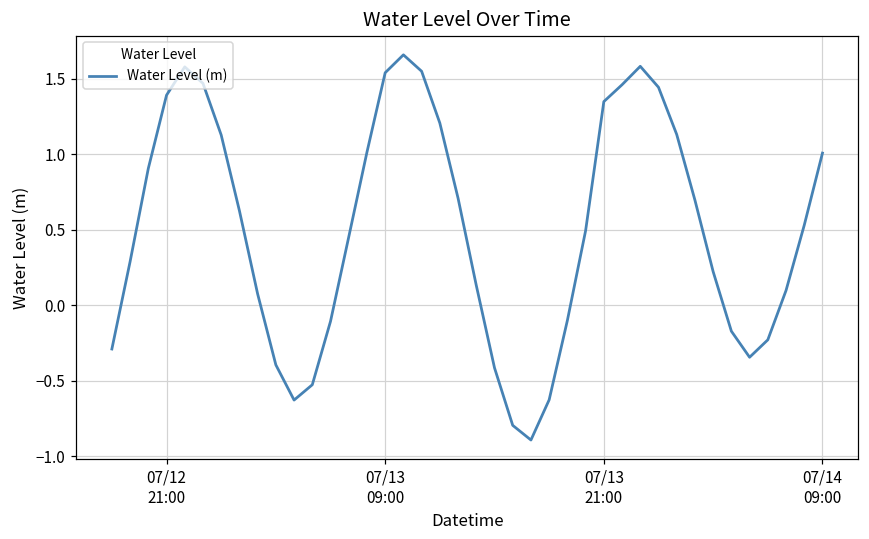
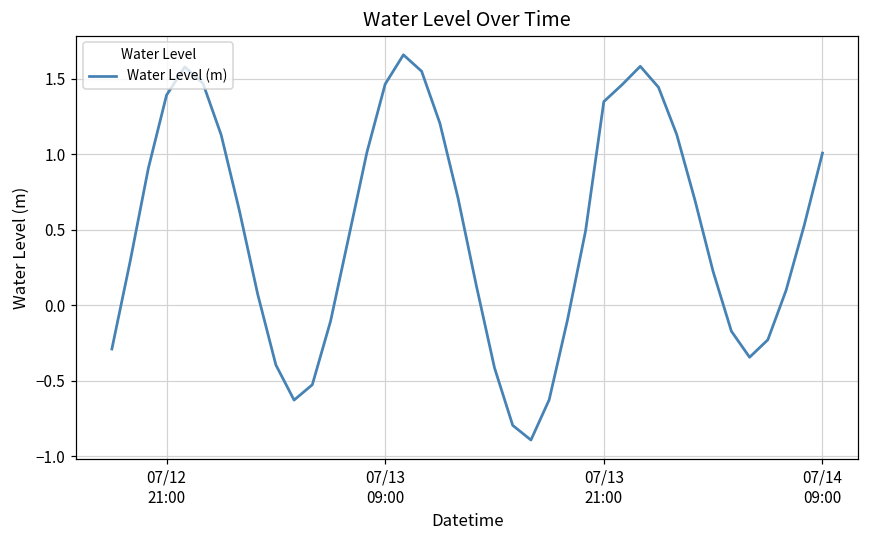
07/13 09:00: 1.54 -> 1.46
